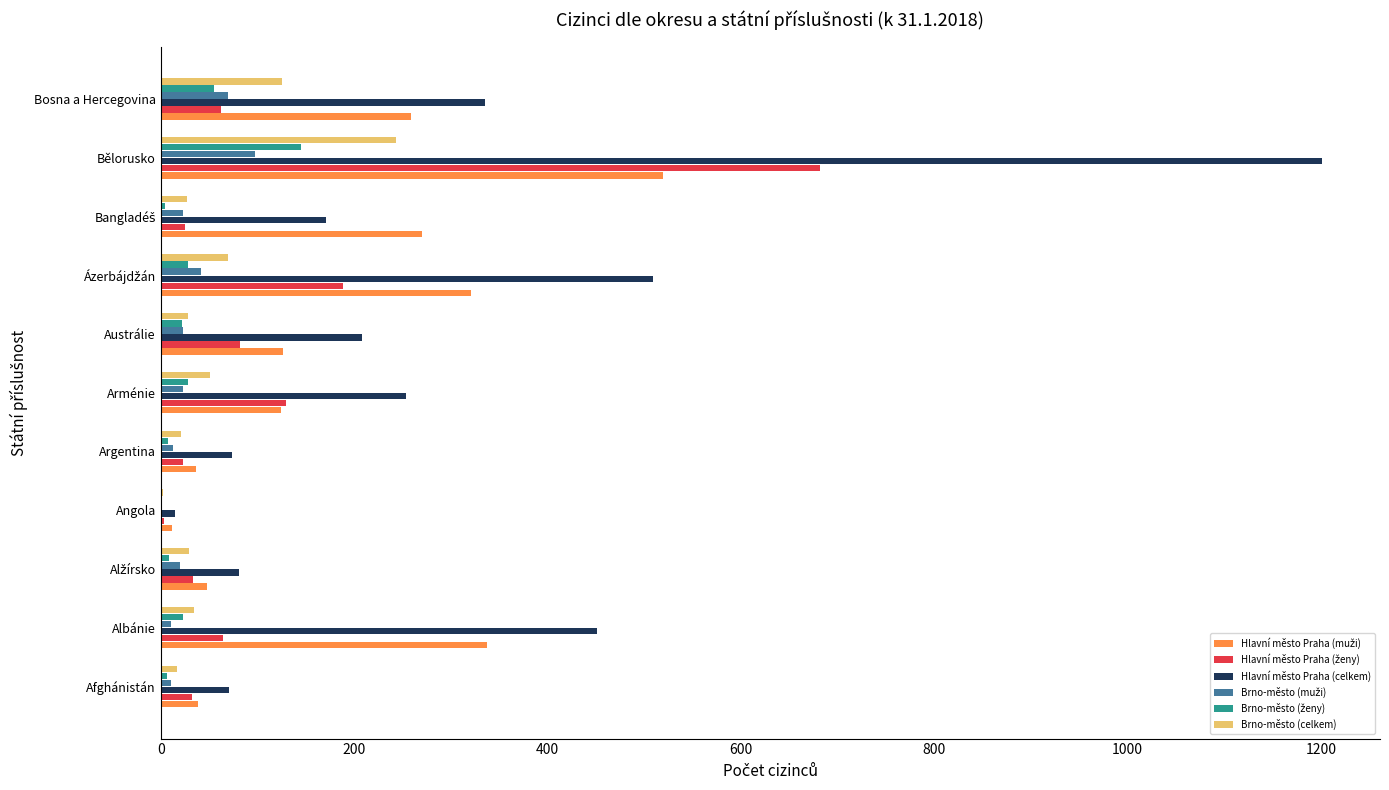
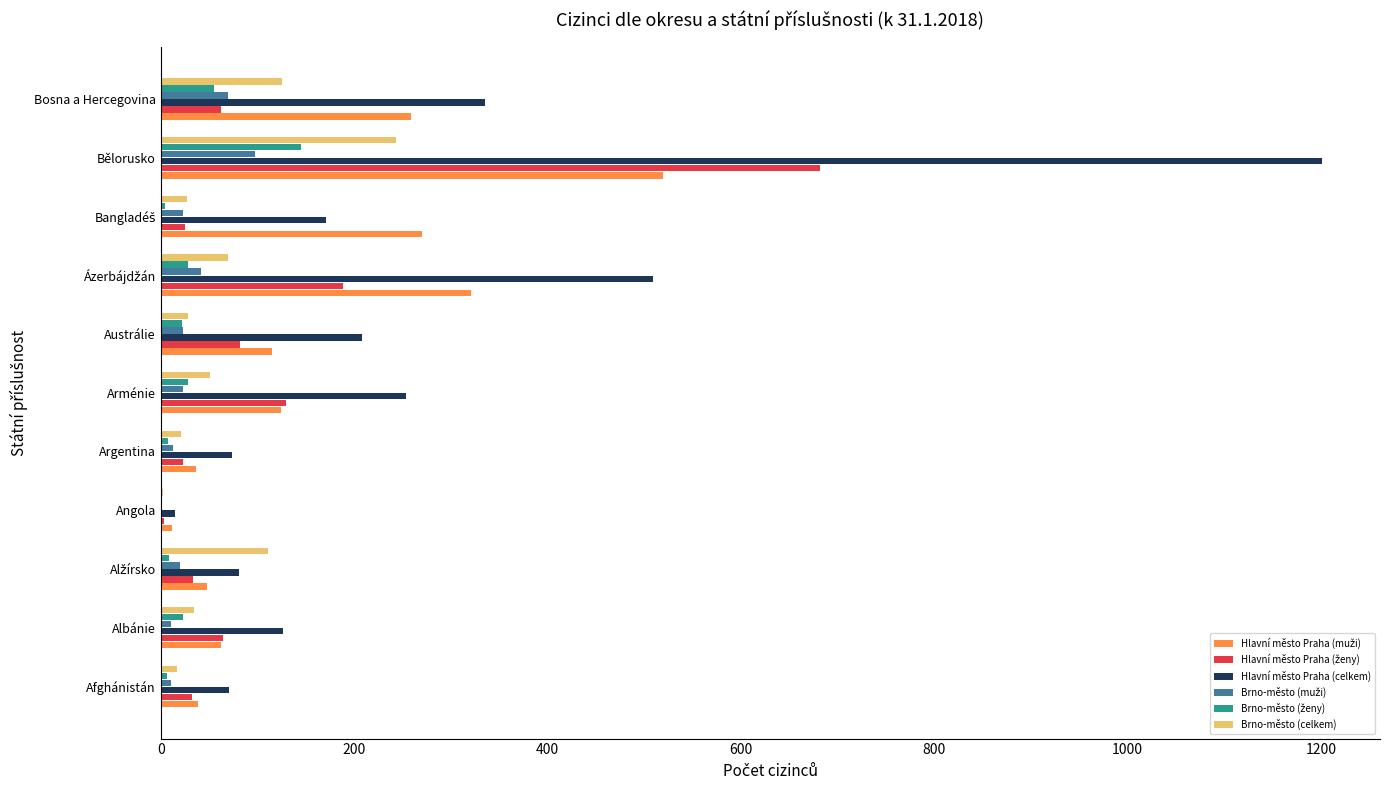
Hlavní město Praha (muži), Austrálie: 130 -> 120
Brno-město (celkem), Alžírsko: 30 -> 110
Hlavní město Praha (celkem), Albánie: 450 -> 130
Hlavní město Praha (muži), Albánie: 340 -> 60
